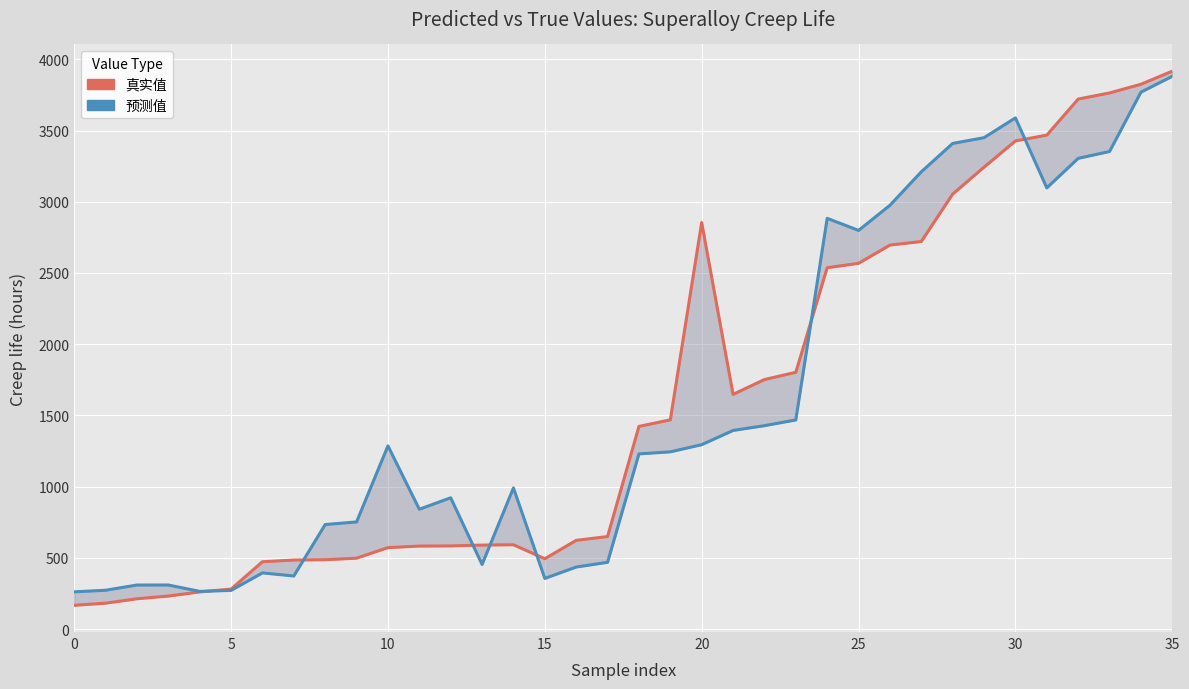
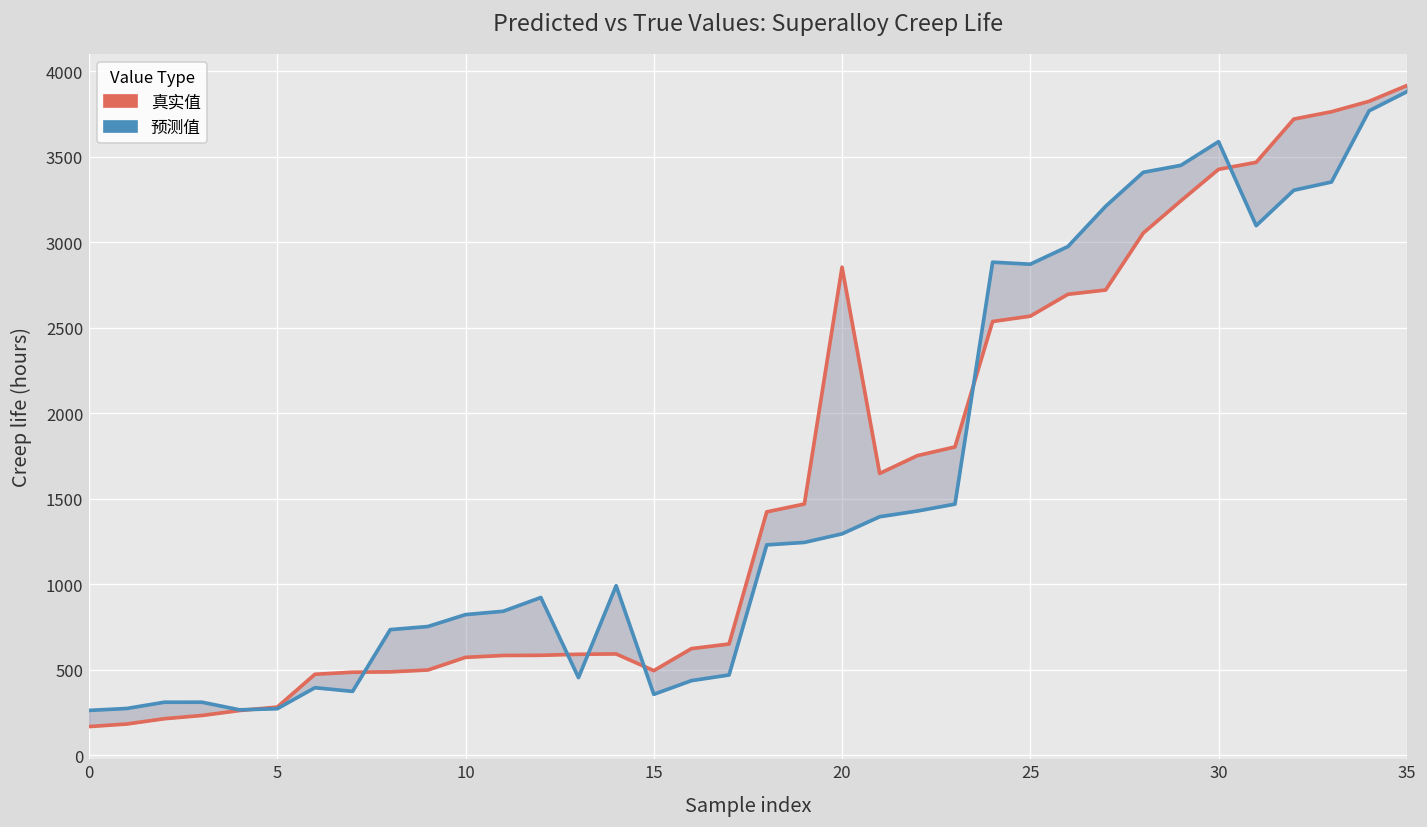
预测值, 10: 1290 -> 820
预测值, 25: 2800 -> 2870
